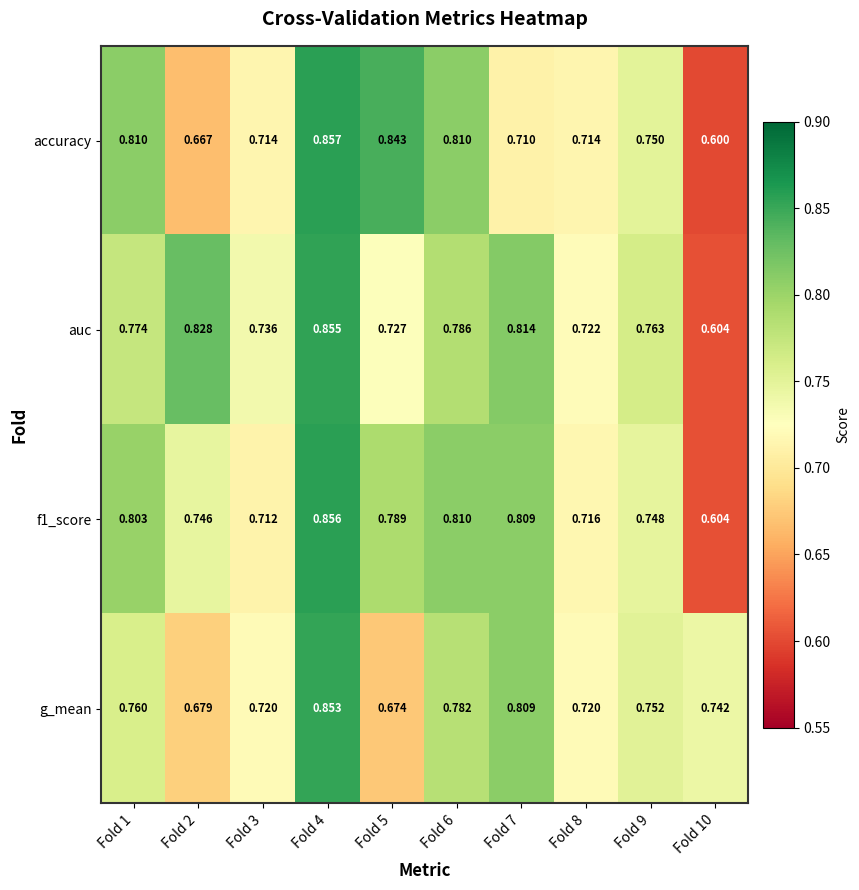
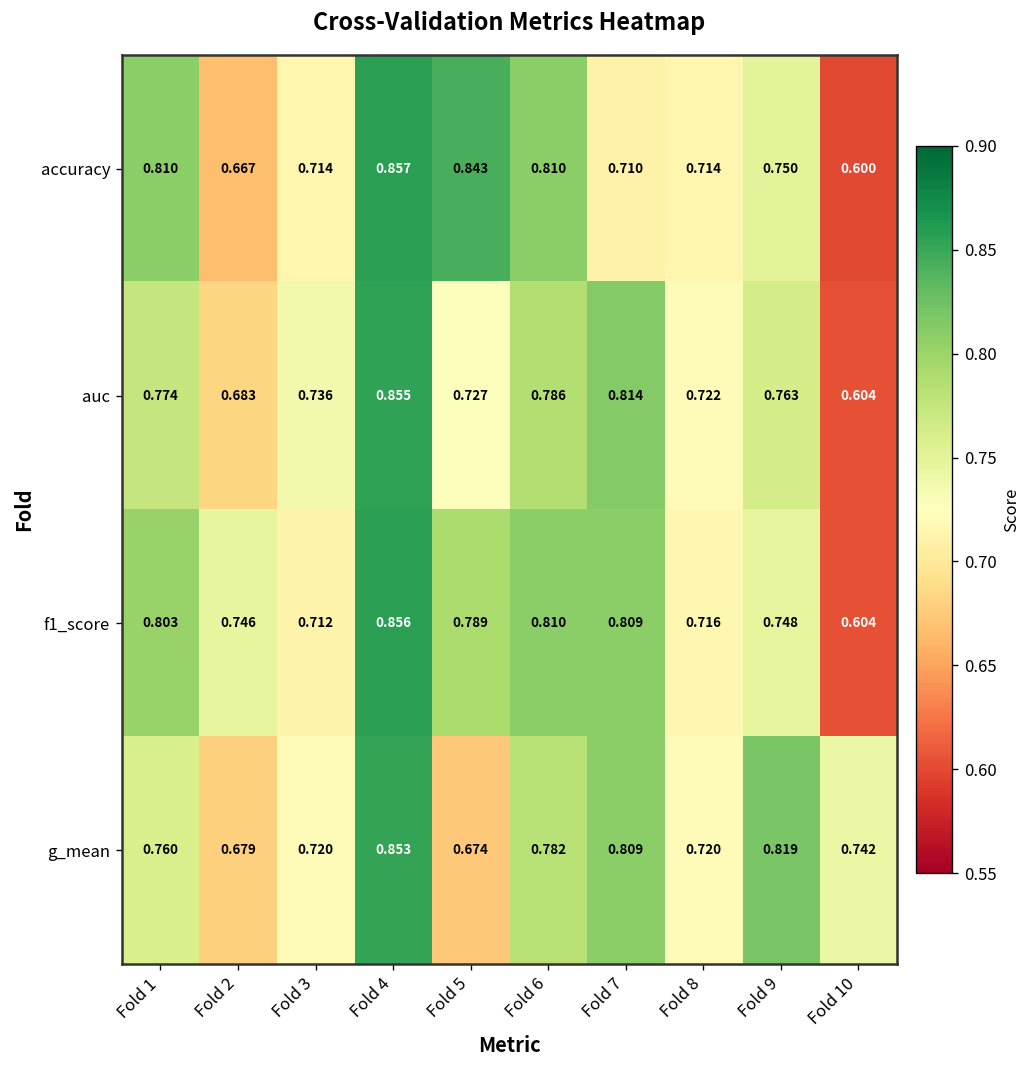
auc, Fold 2: 0.828 -> 0.683
g_mean, Fold 9: 0.752 -> 0.819
